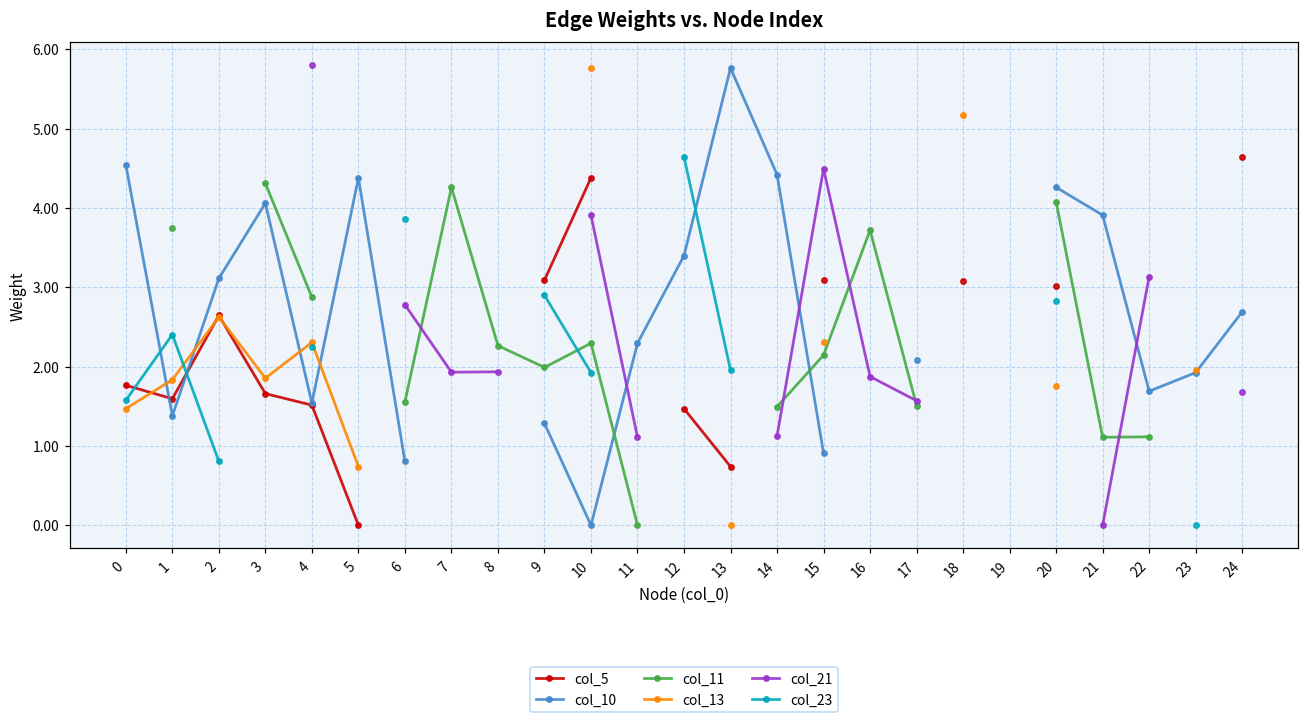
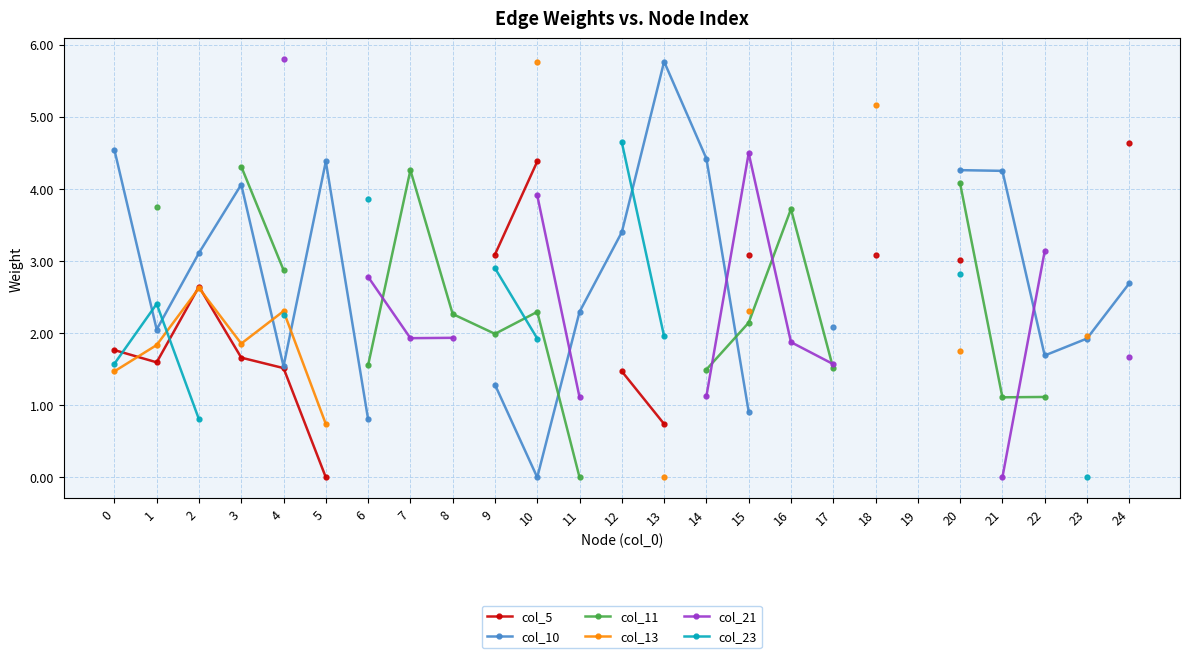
col_10, 1: 1.4 -> 2.1
col_10, 21: 3.9 -> 4.3
